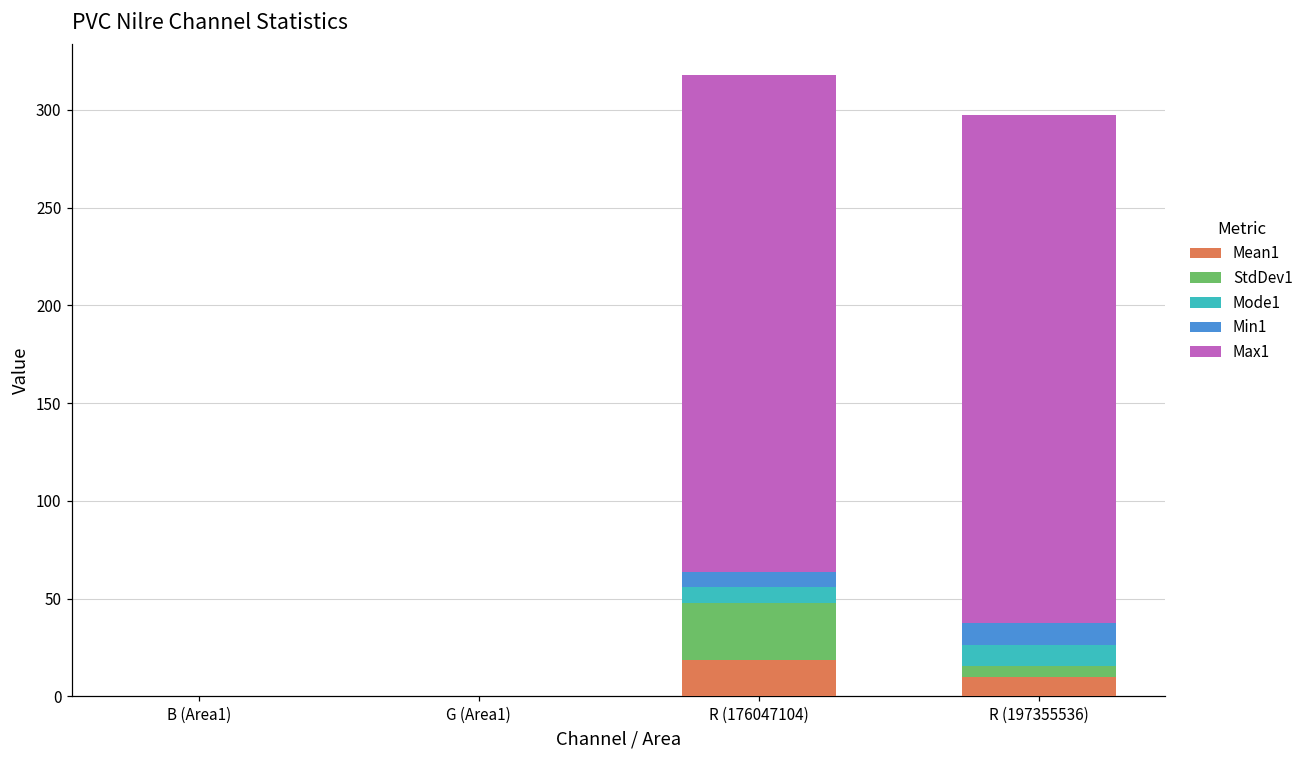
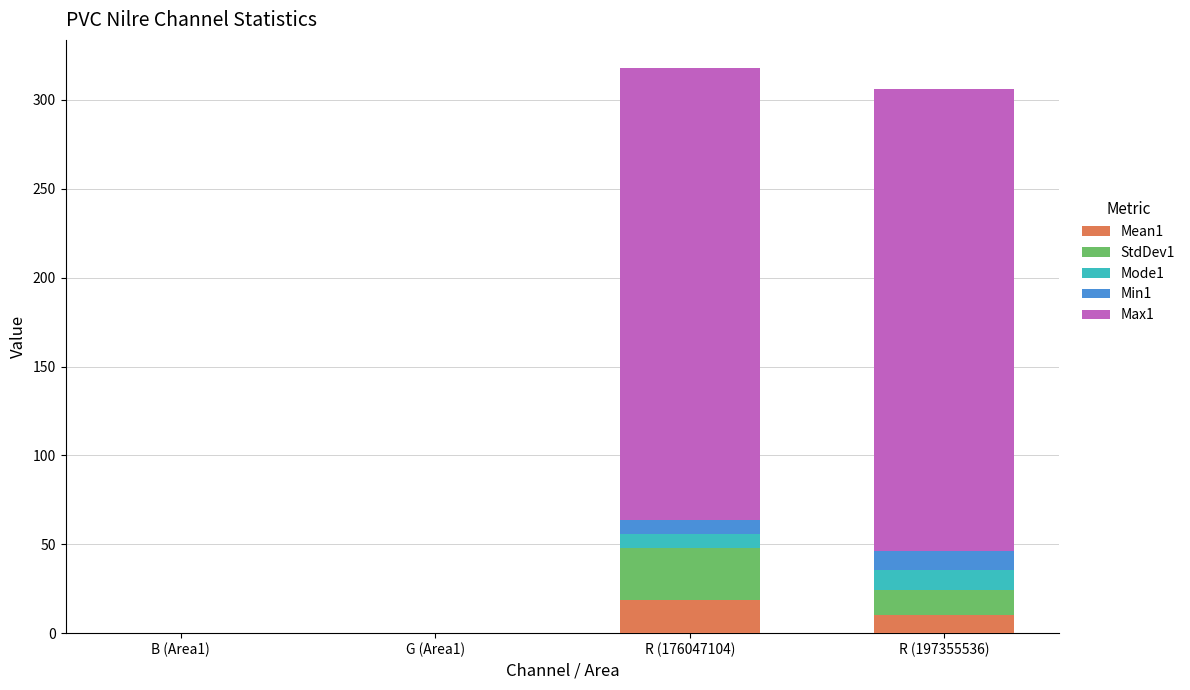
StdDev1, R (197355536): 5 -> 14
